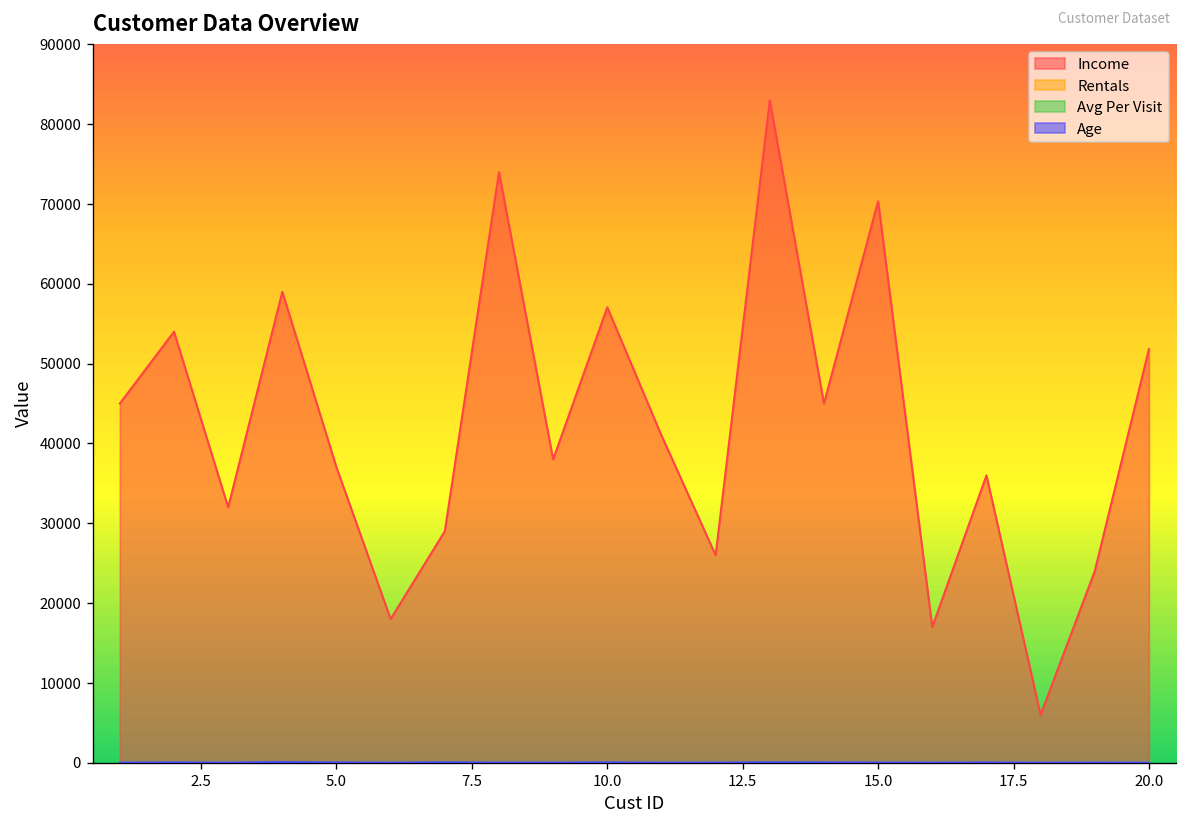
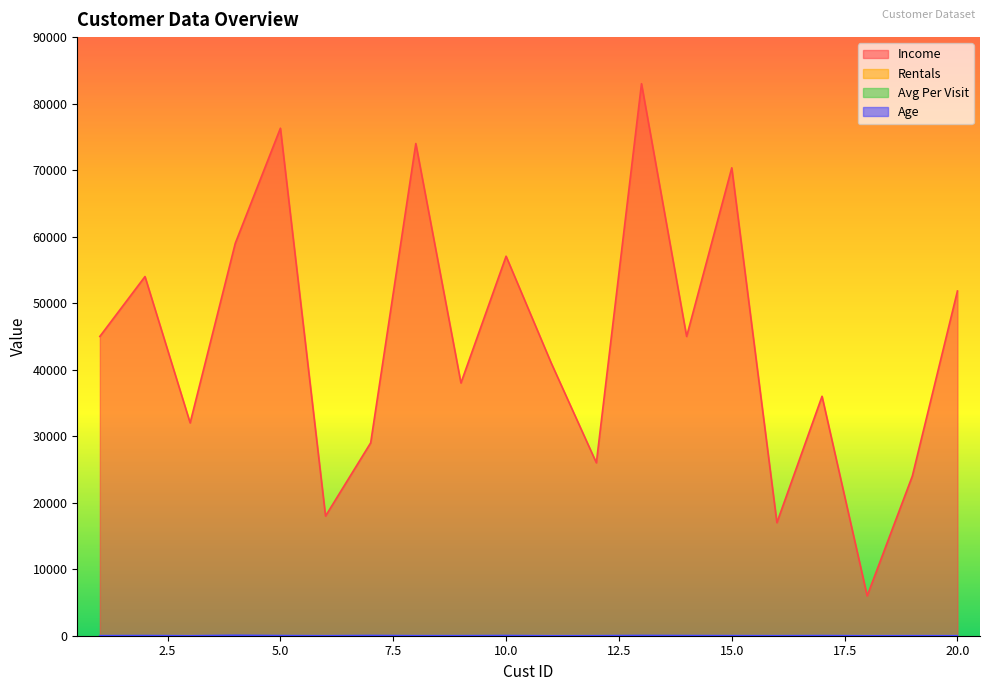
Income, 5.0: 37000 -> 76000
